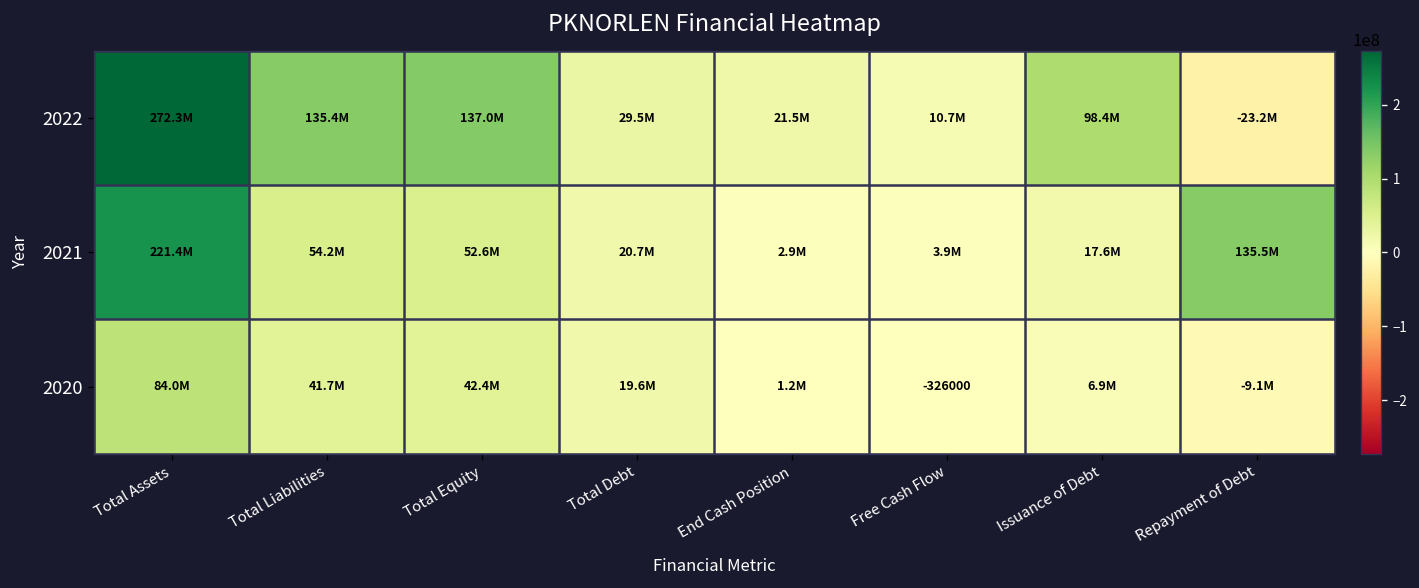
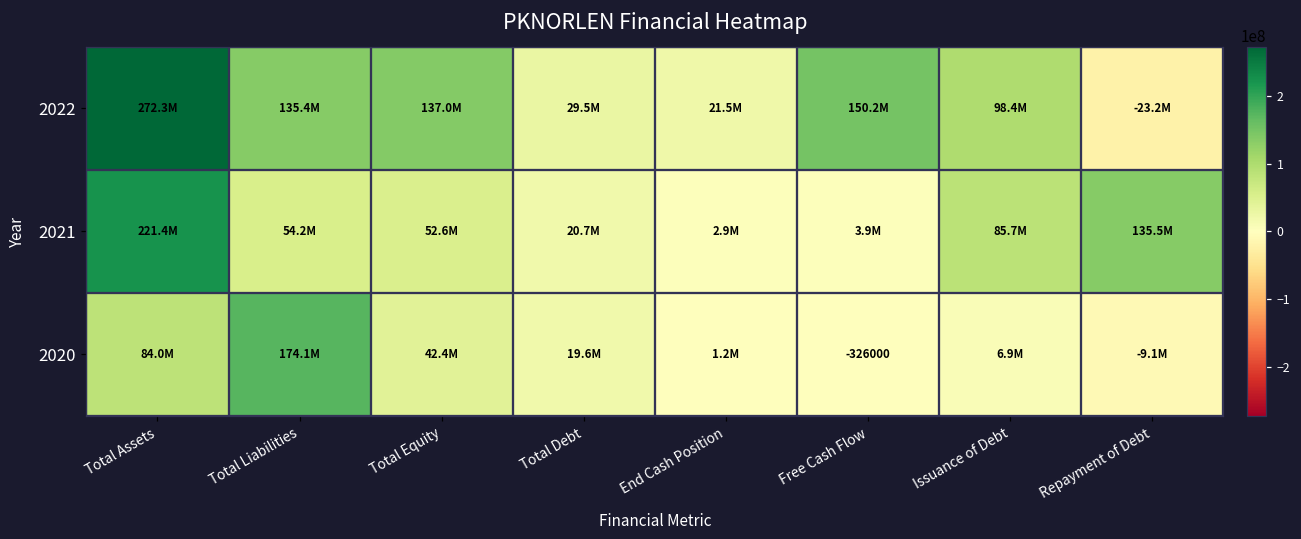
2022, Free Cash Flow: 10.7M -> 150.2M
2021, Issuance of Debt: 17.6M -> 85.7M
2020, Total Liabilities: 41.7M -> 174.1M
